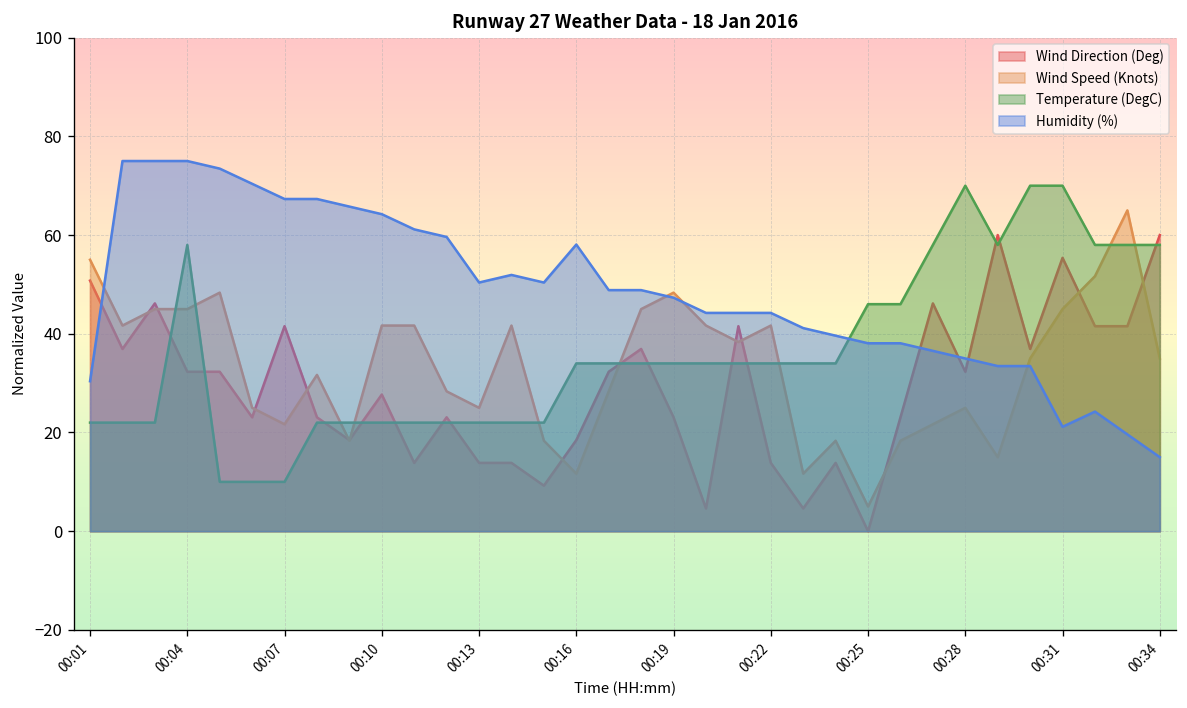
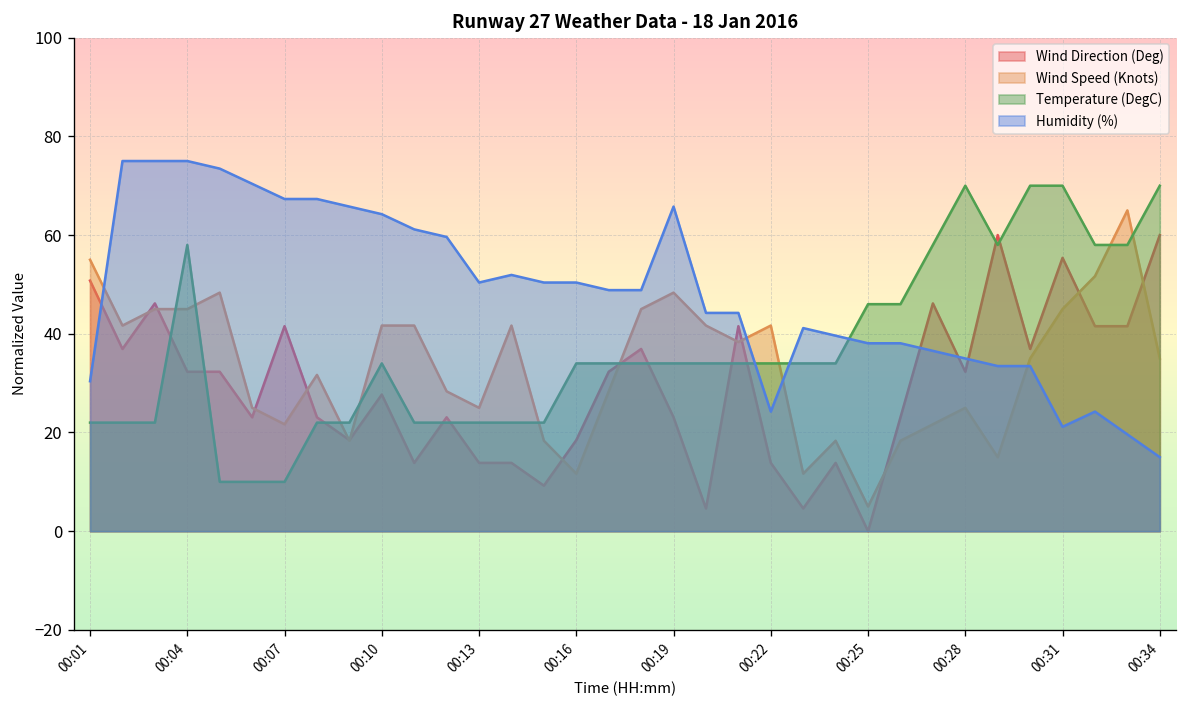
Temperature (DegC), 00:10: 22 -> 34
Humidity (%), 00:16: 58 -> 50
Humidity (%), 00:19: 47 -> 66
Humidity (%), 00:22: 44 -> 24
Temperature (DegC), 00:34: 58 -> 70
